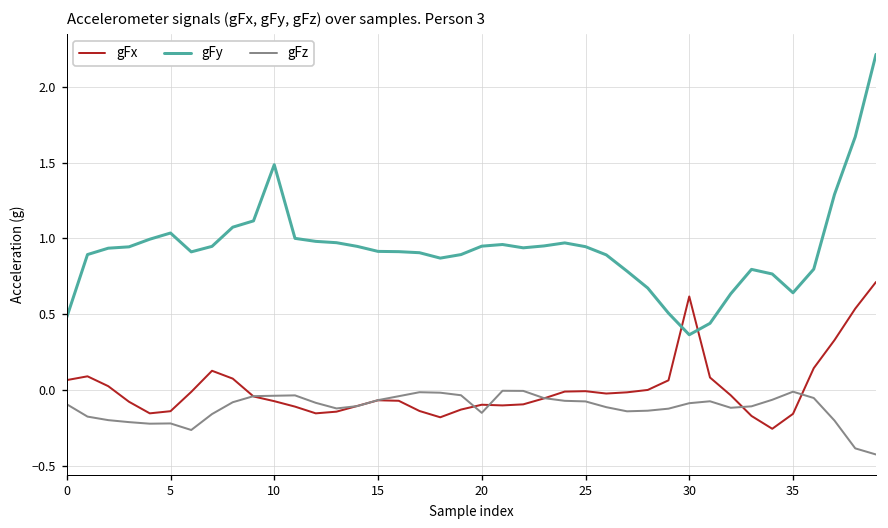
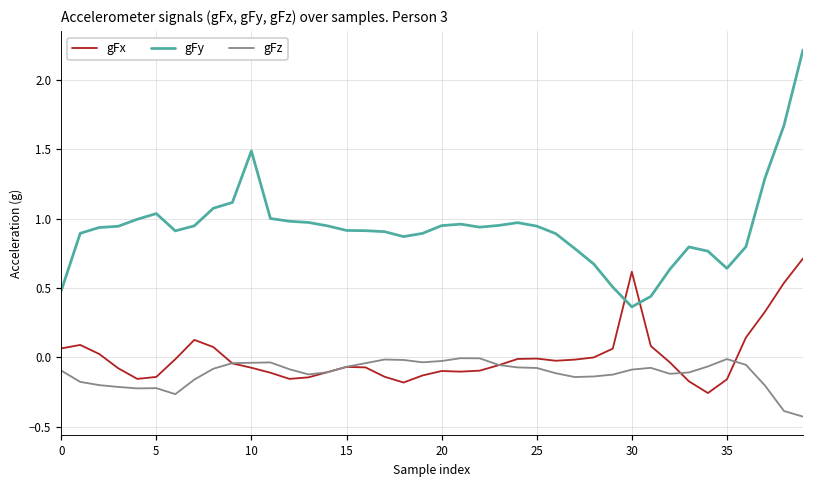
gFz, 20: -0.15 -> -0.03
